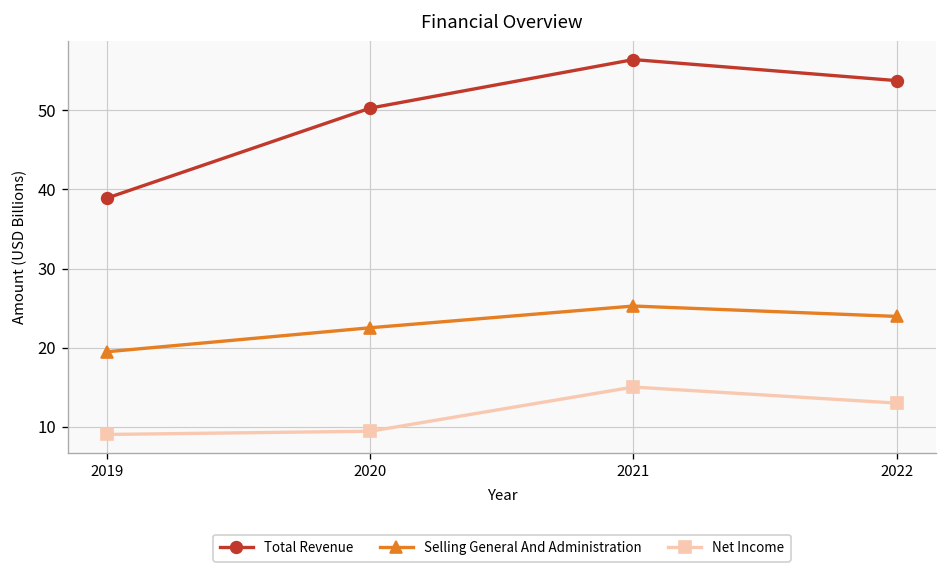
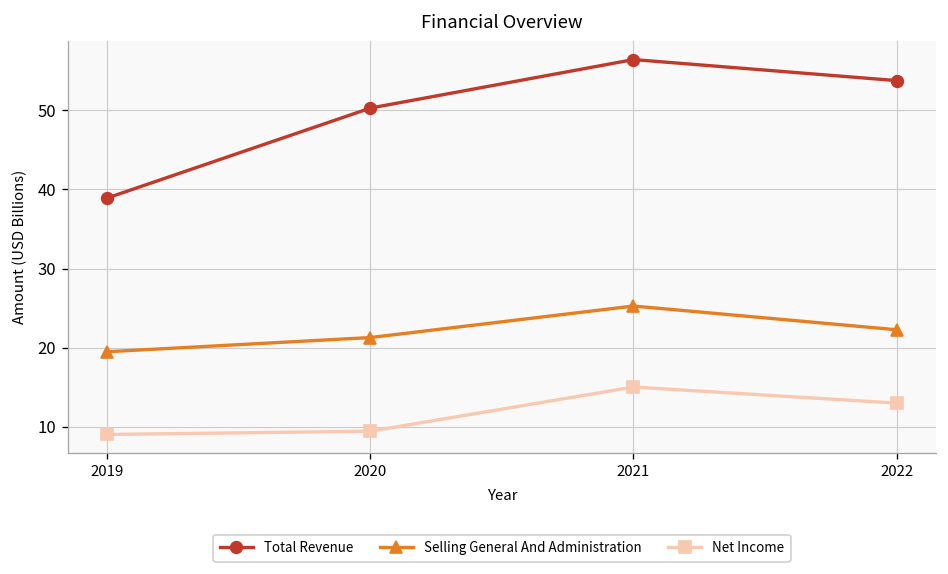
Selling General And Administration, 2020: 23 -> 21
Selling General And Administration, 2022: 24 -> 22
